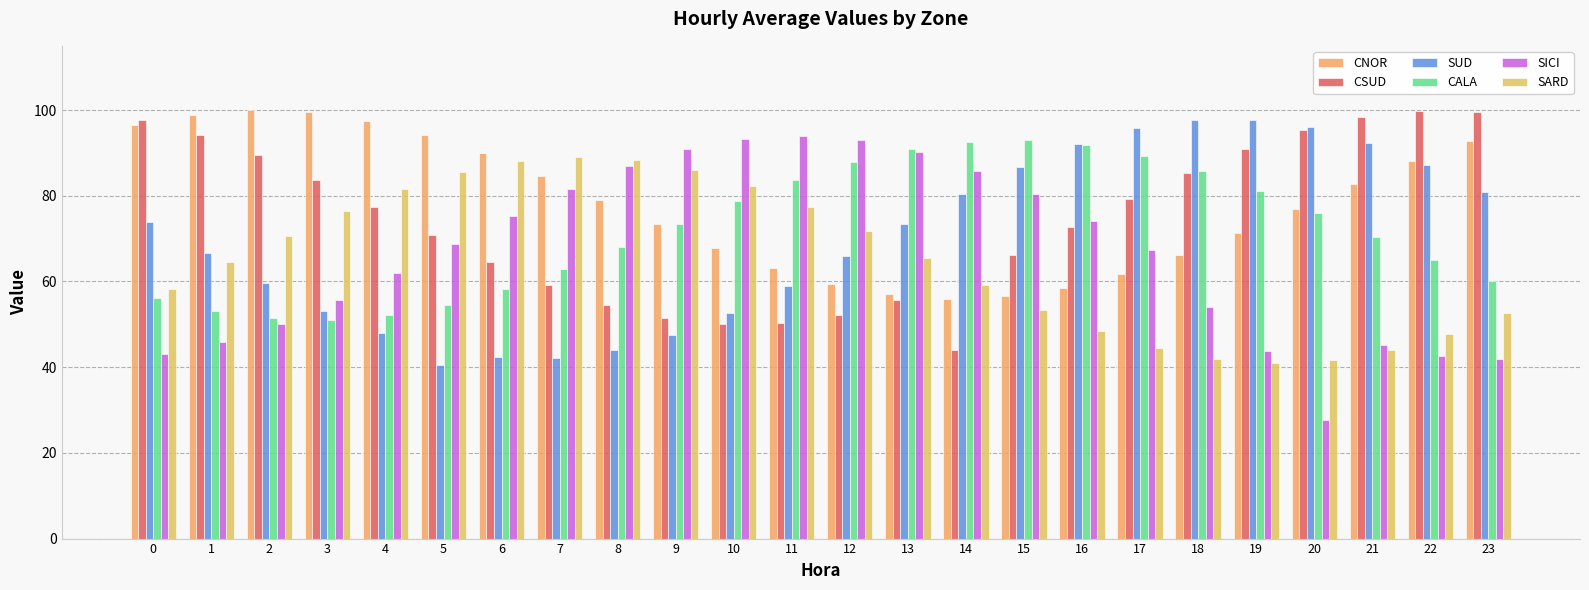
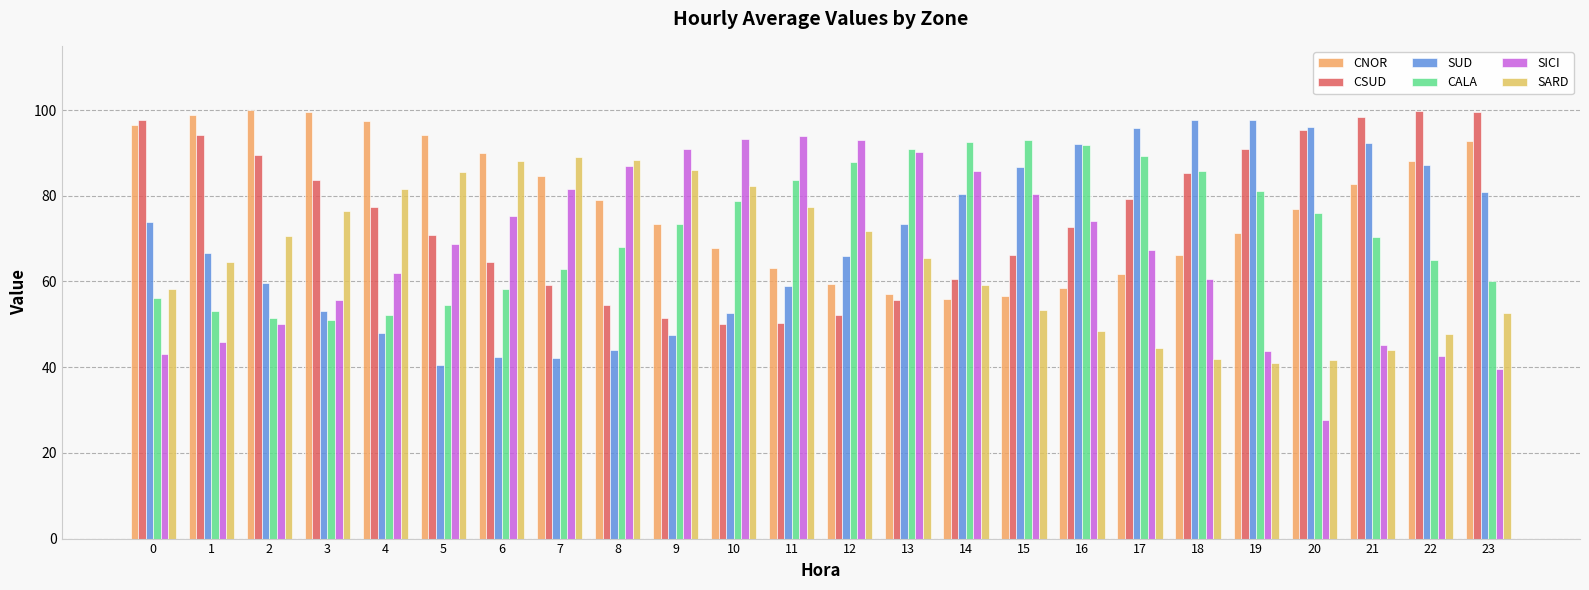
CSUD, 14: 44 -> 61
SICI, 18: 54 -> 61
SICI, 23: 42 -> 40
